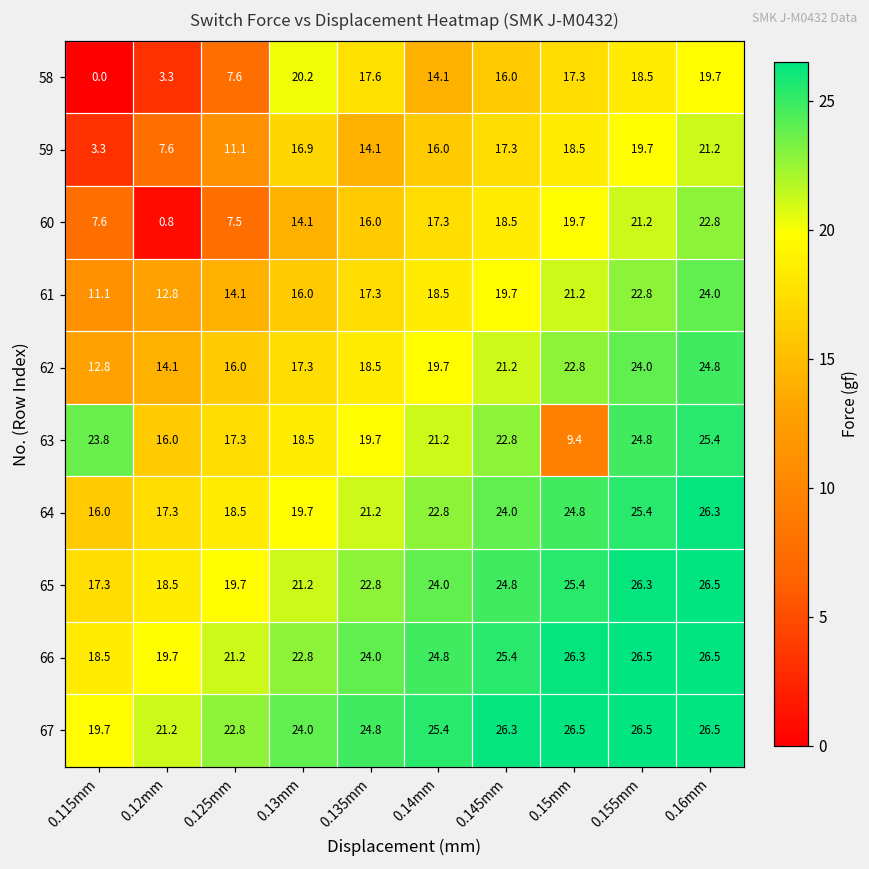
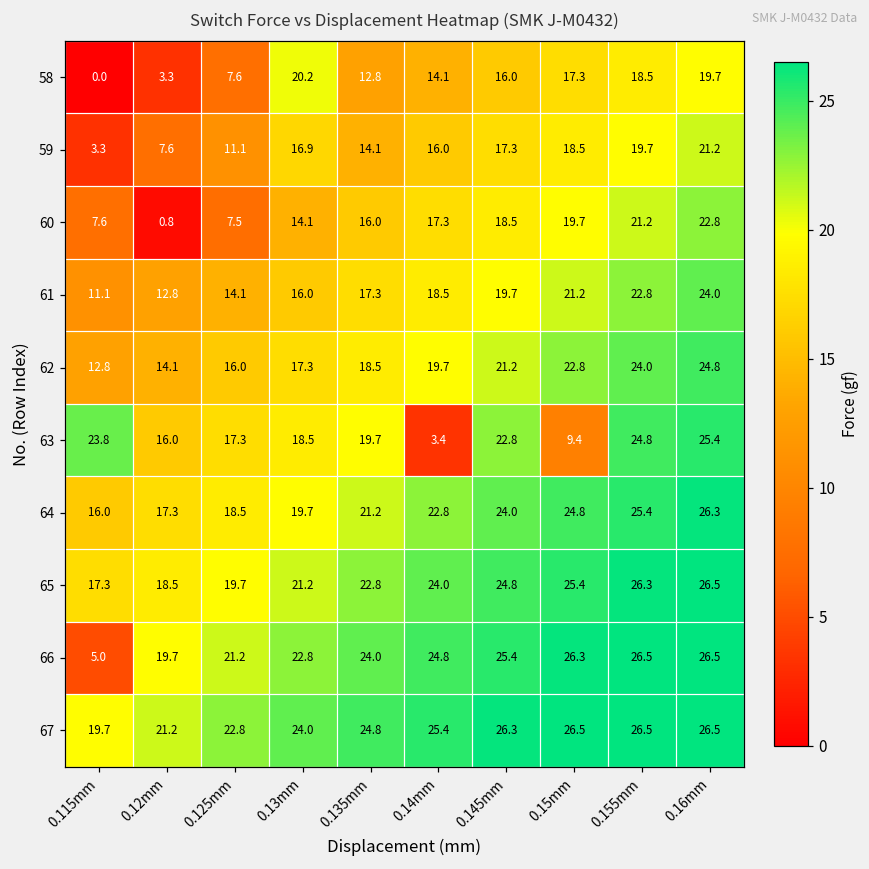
58, 0.135mm: 17.6 -> 12.8
63, 0.14mm: 21.2 -> 3.4
66, 0.115mm: 18.5 -> 5.0
